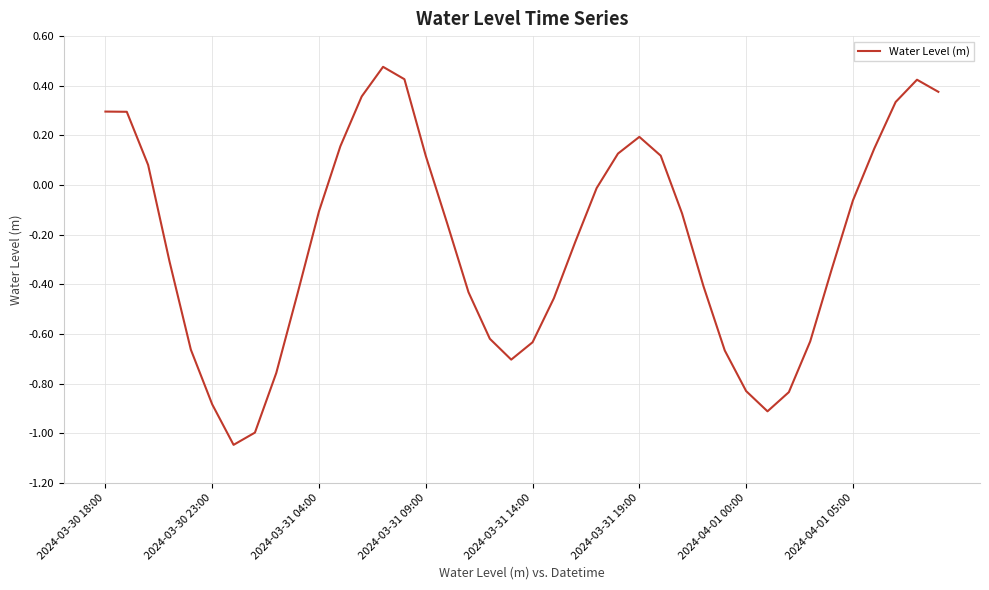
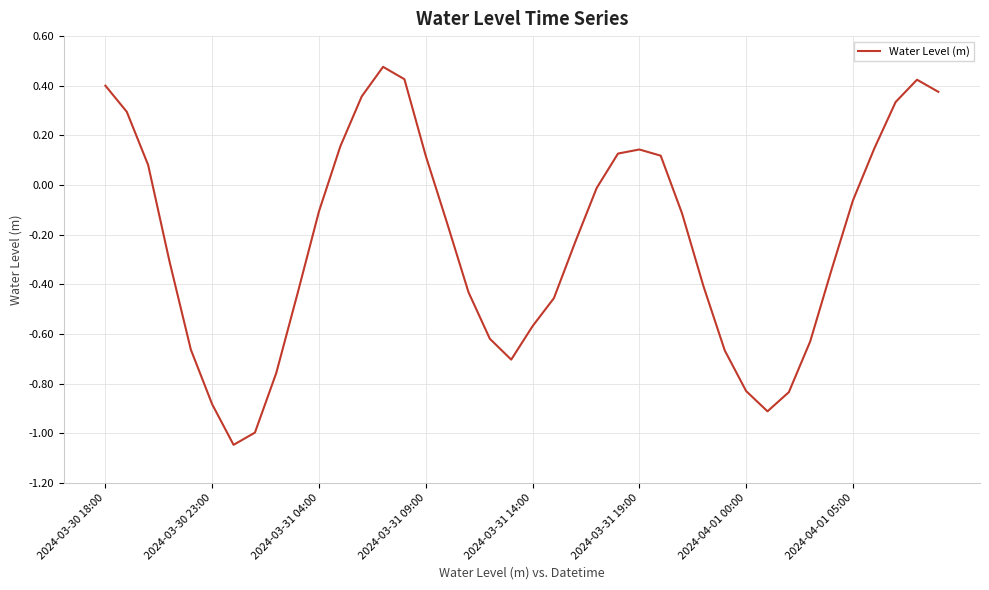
2024-03-30 18:00: 0.30 -> 0.40
2024-03-31 14:00: -0.63 -> -0.57
2024-03-31 19:00: 0.19 -> 0.14
